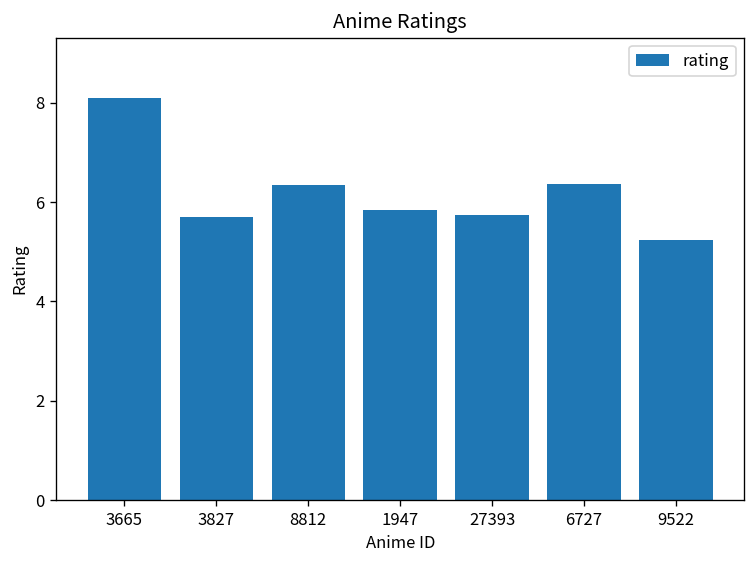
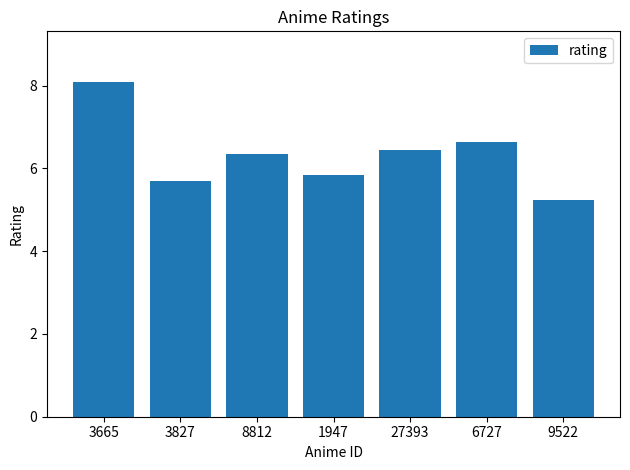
27393: 5.8 -> 6.4
6727: 6.4 -> 6.6
